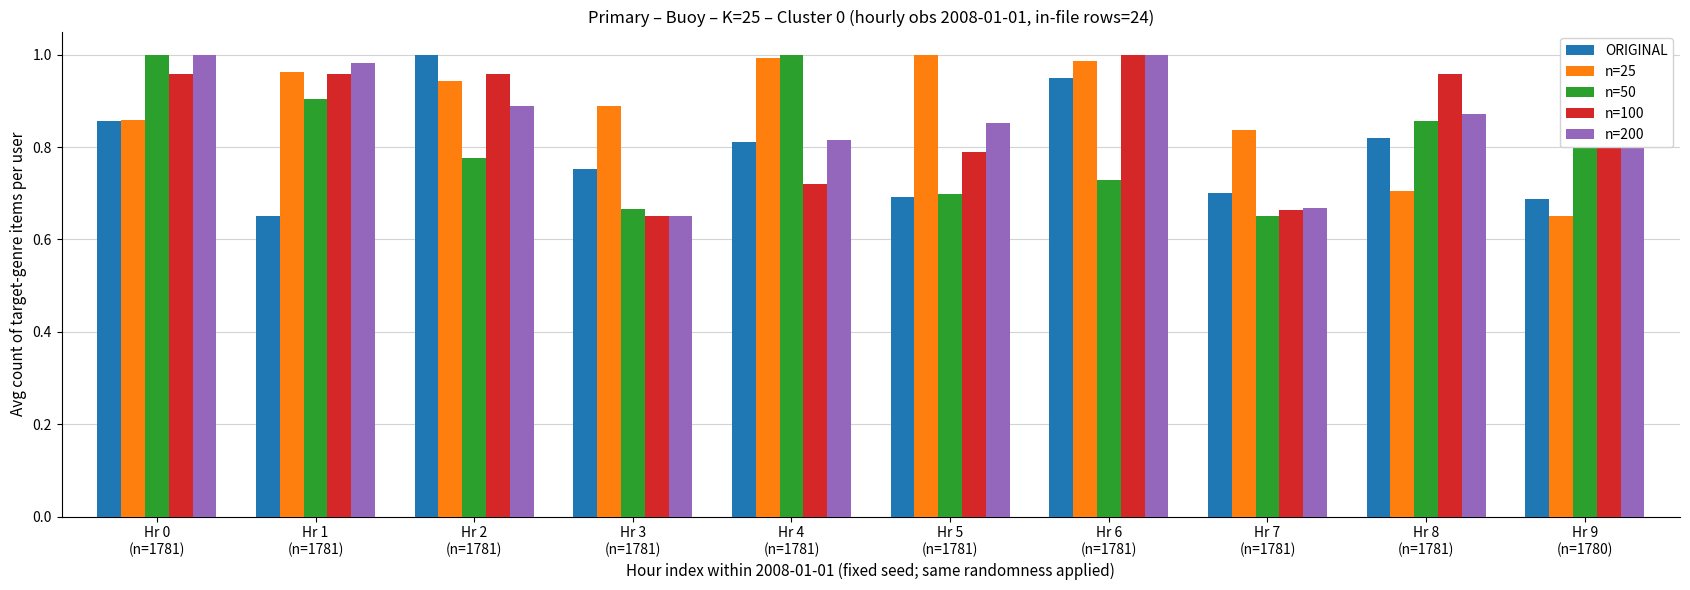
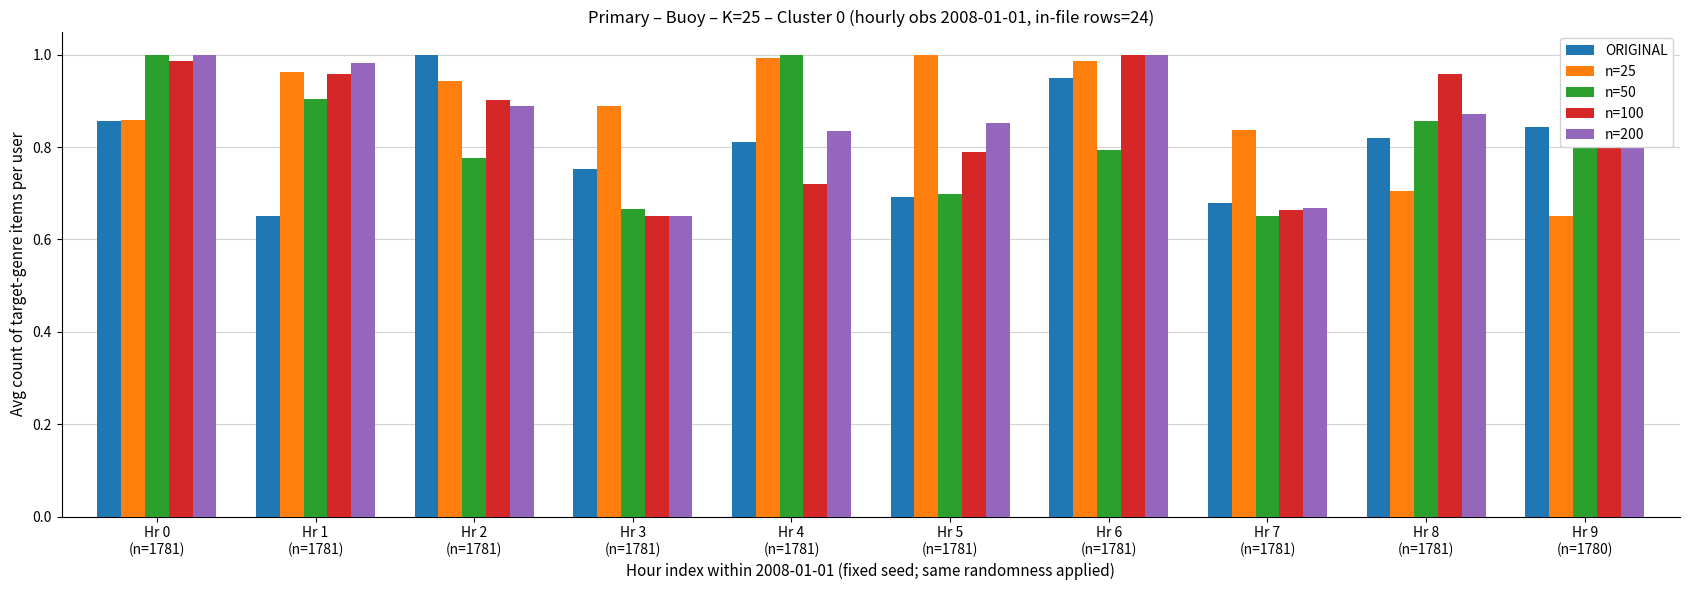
n=100, Hr 0 (n=1781): 0.96 -> 0.99
n=100, Hr 2 (n=1781): 0.96 -> 0.90
n=200, Hr 4 (n=1781): 0.82 -> 0.83
n=50, Hr 6 (n=1781): 0.73 -> 0.79
ORIGINAL, Hr 7 (n=1781): 0.70 -> 0.68
ORIGINAL, Hr 9 (n=1780): 0.69 -> 0.84
